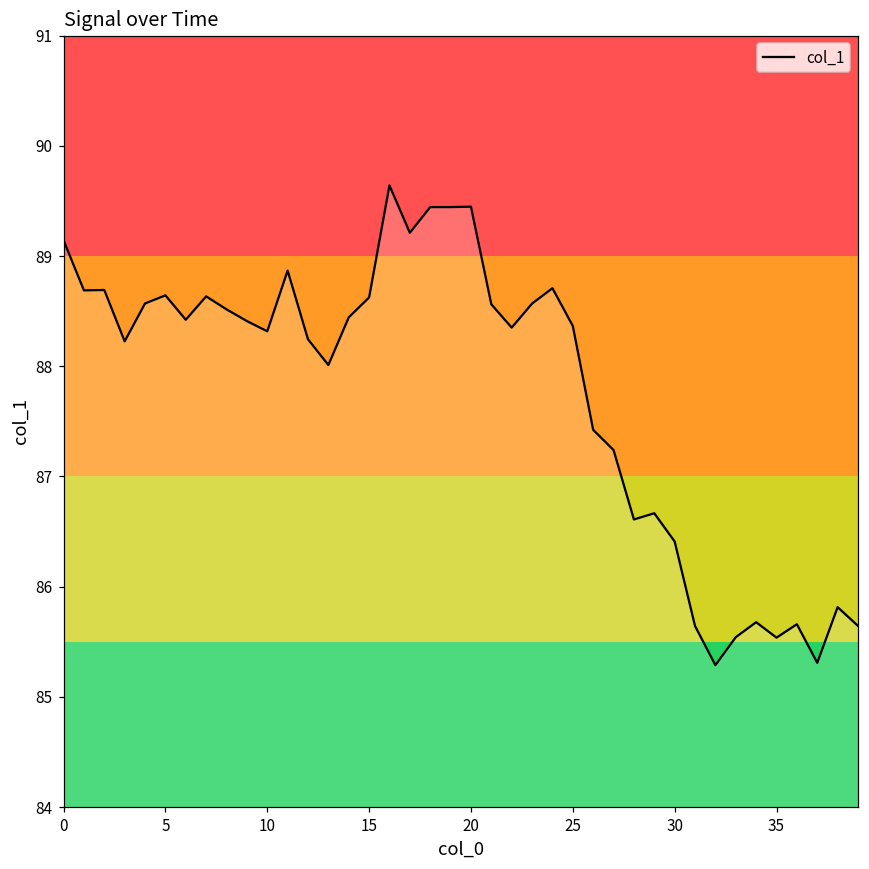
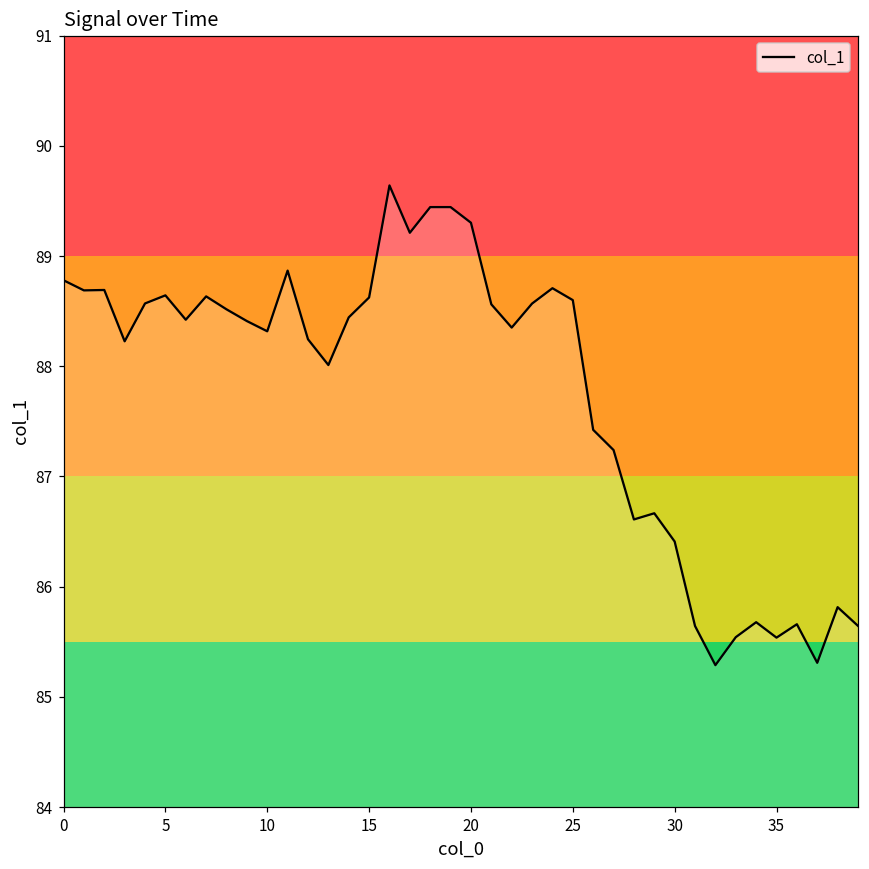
0: 89.14 -> 88.78
20: 89.45 -> 89.30
25: 88.37 -> 88.60
